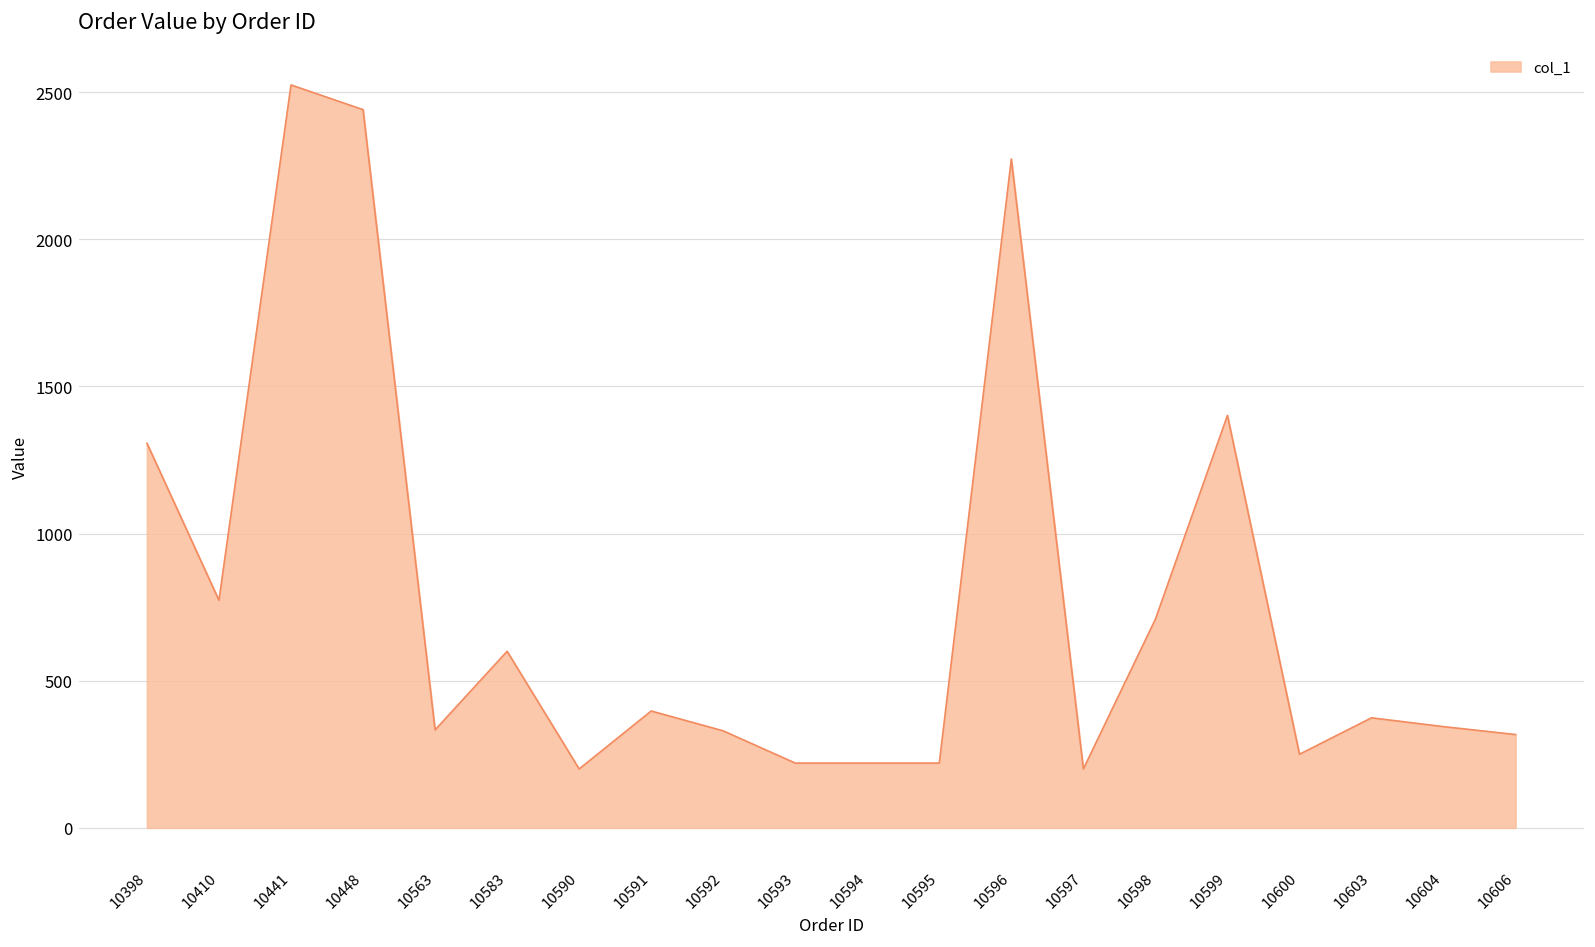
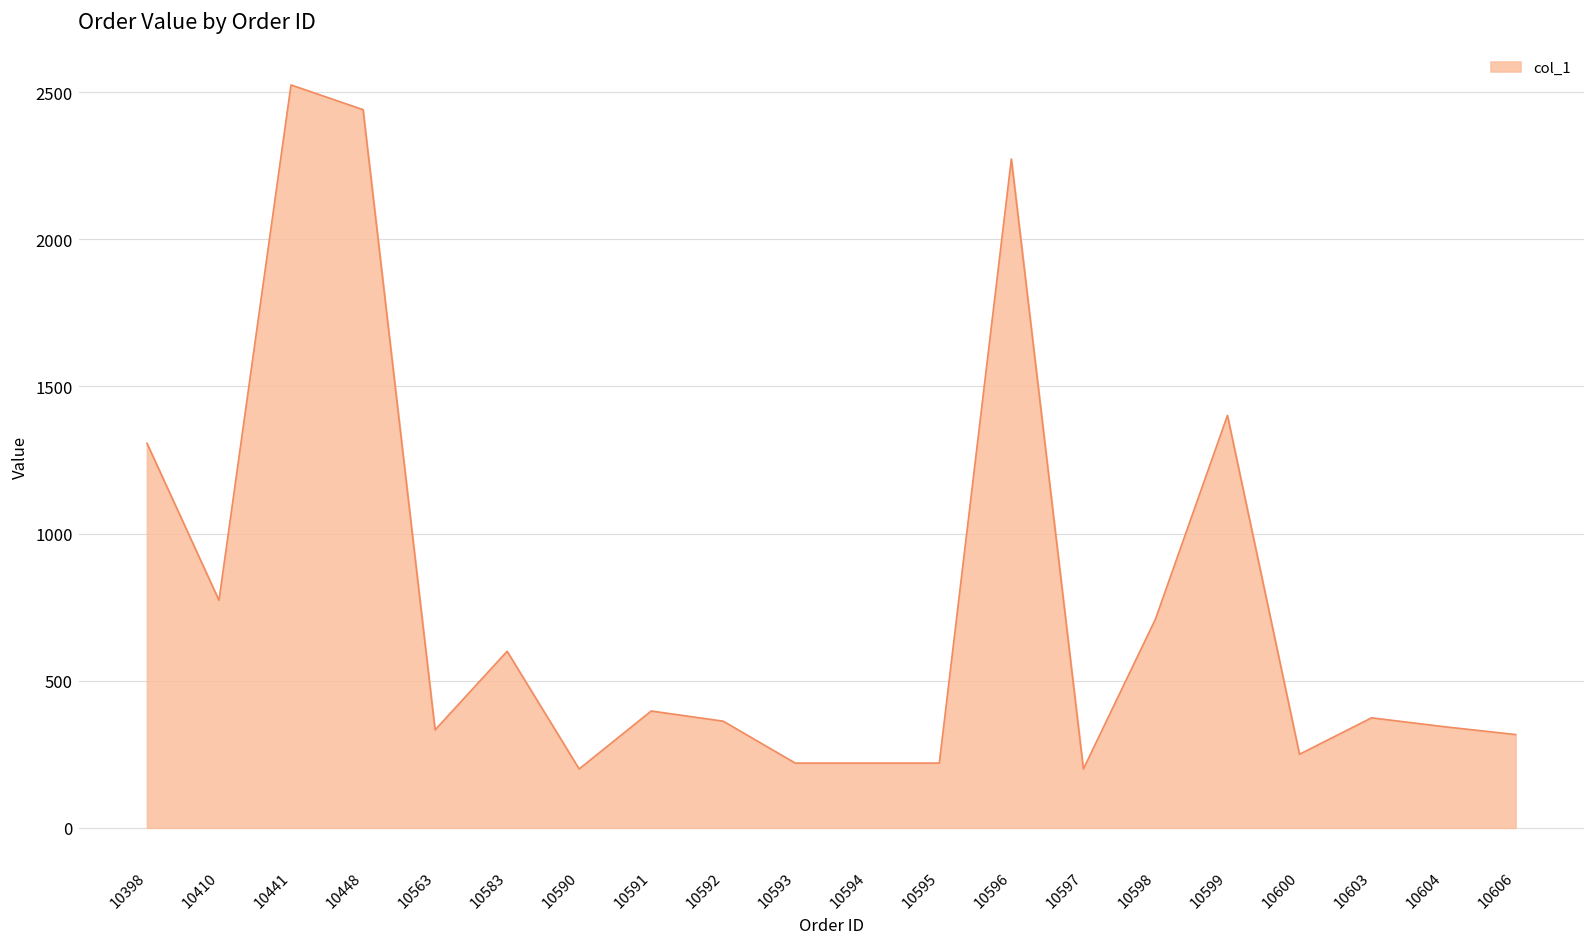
10592: 330 -> 360
